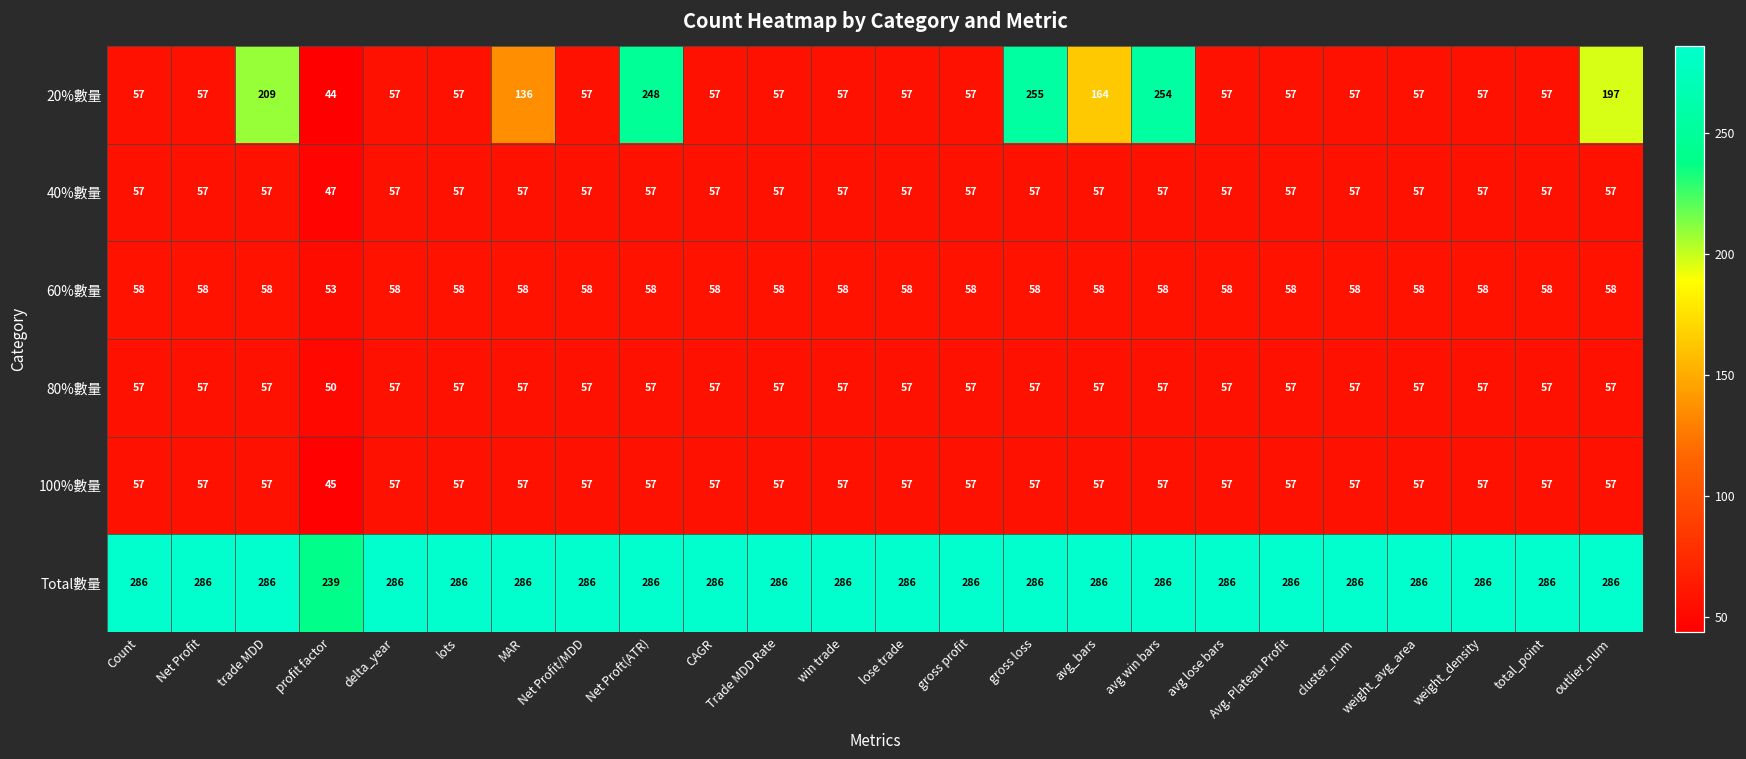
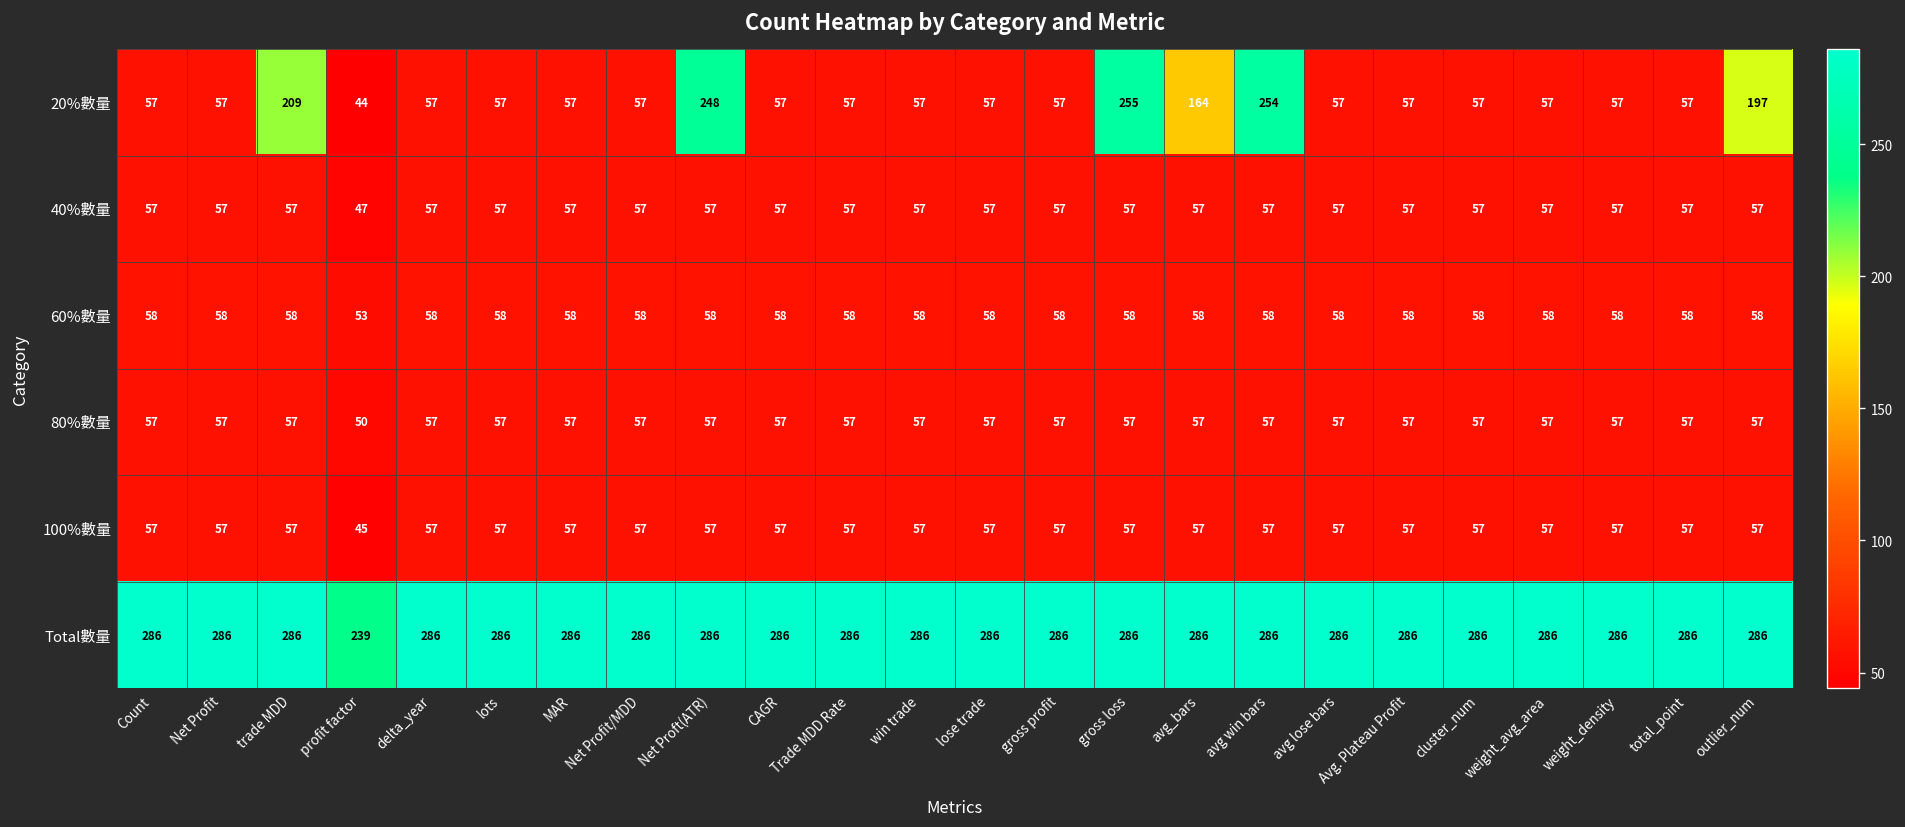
20%數量, MAR: 136 -> 57
